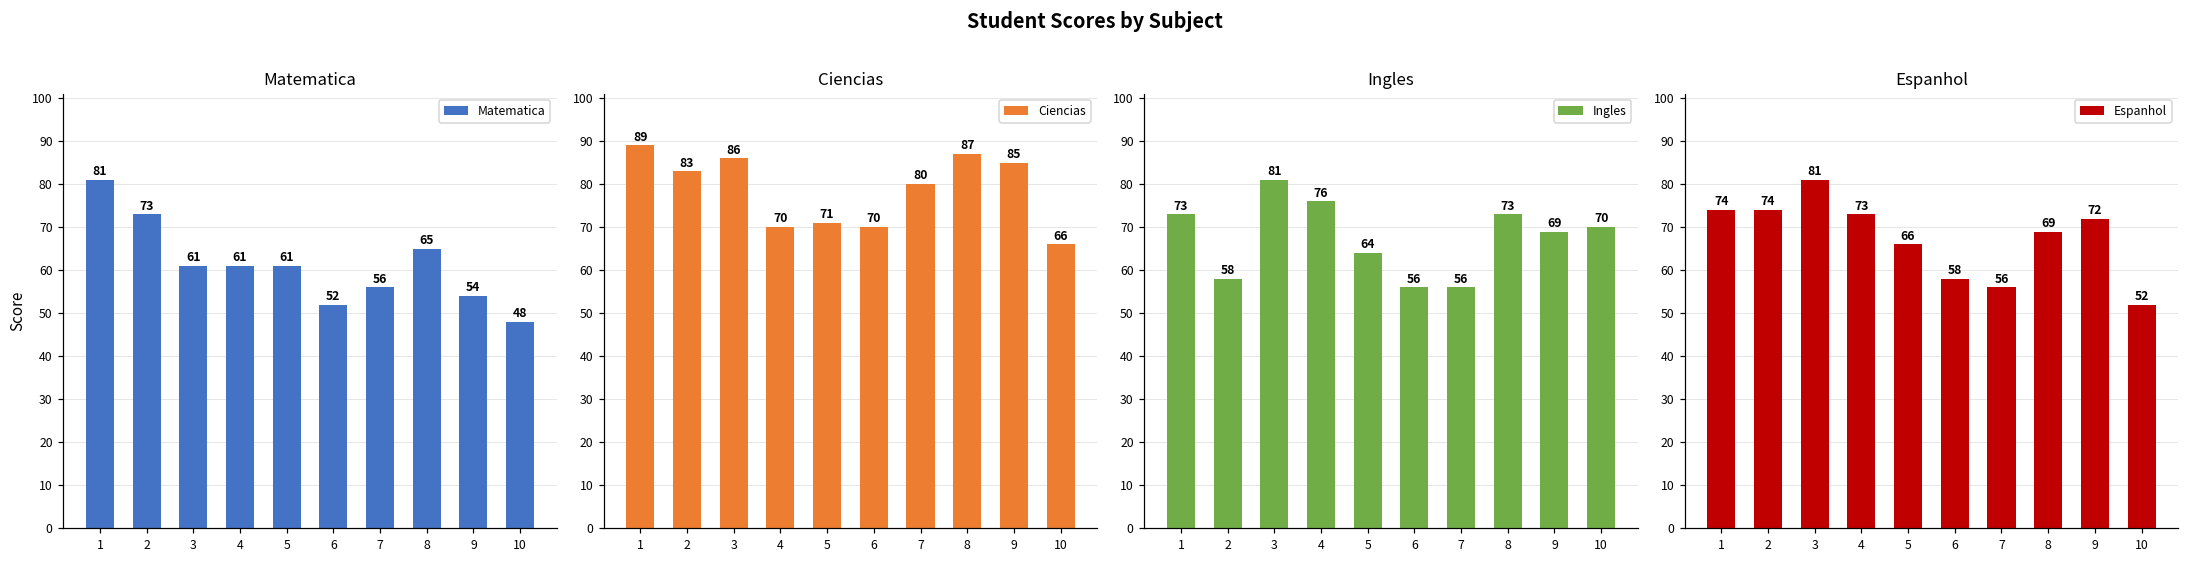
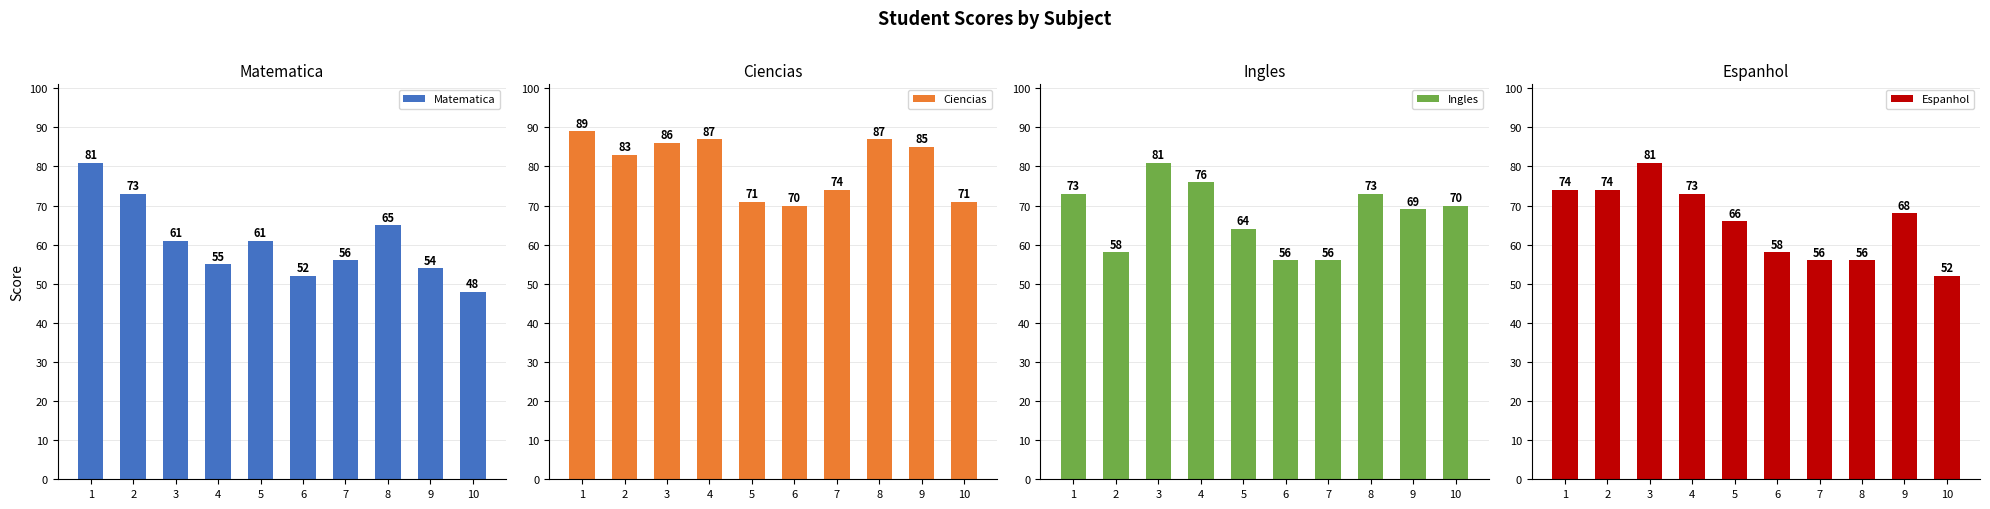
Matematica, 4: 61 -> 55
Ciencias, 4: 70 -> 87
Ciencias, 7: 80 -> 74
Ciencias, 10: 66 -> 71
Espanhol, 8: 69 -> 56
Espanhol, 9: 72 -> 68
